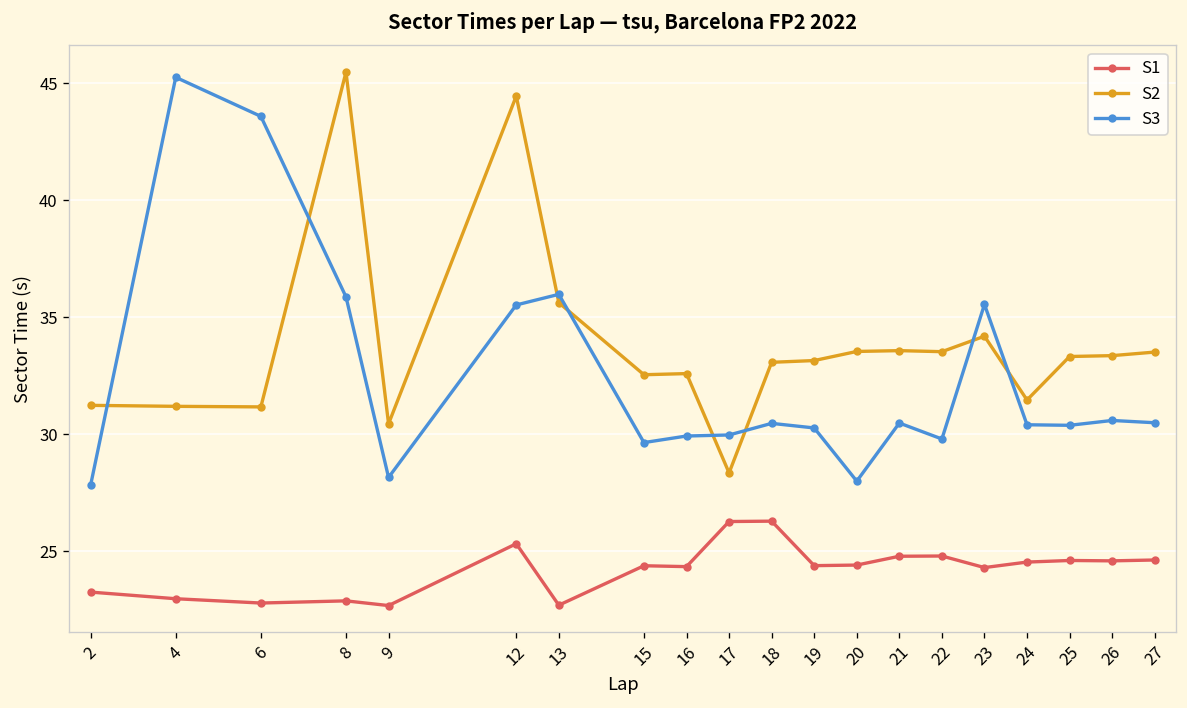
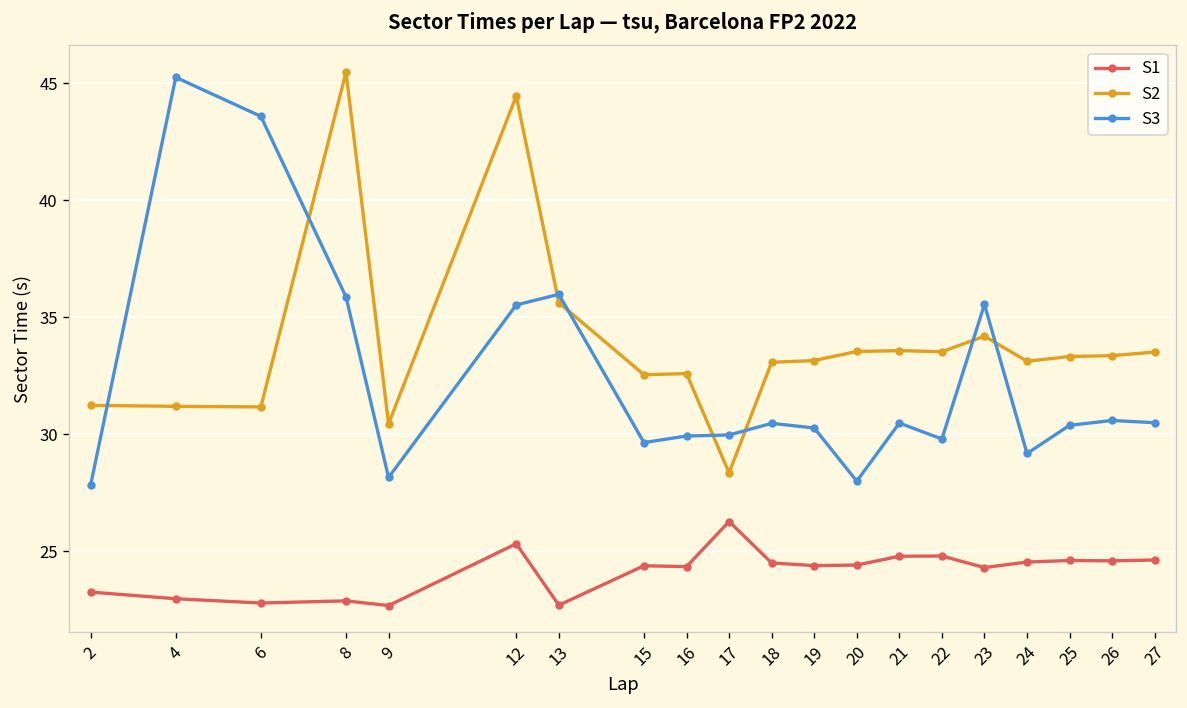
S1, 18: 26.3 -> 24.5
S2, 24: 31.5 -> 33.1
S3, 24: 30.4 -> 29.2
